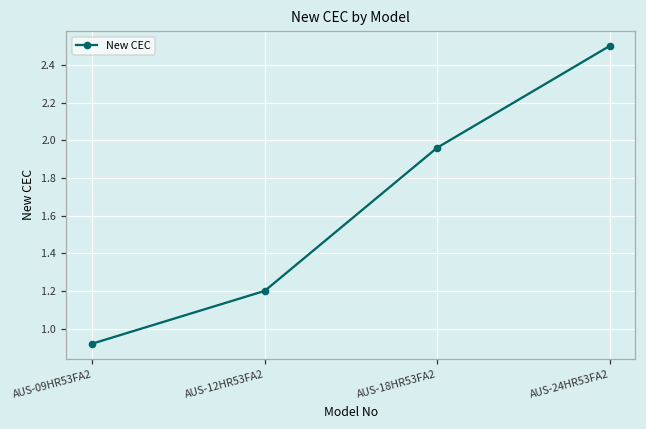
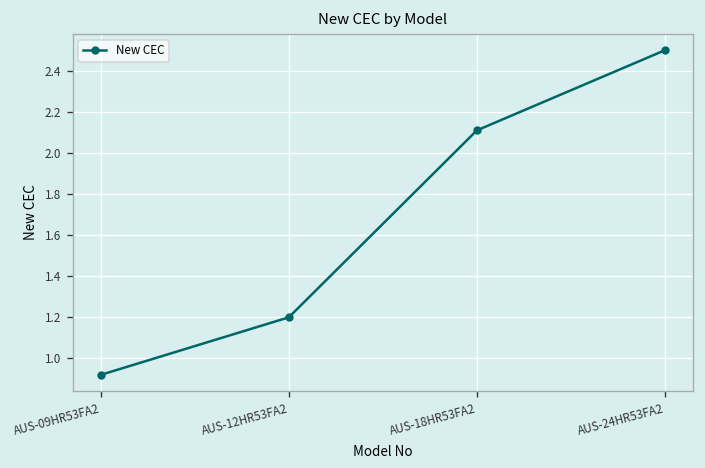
AUS-18HR53FA2: 1.96 -> 2.11
